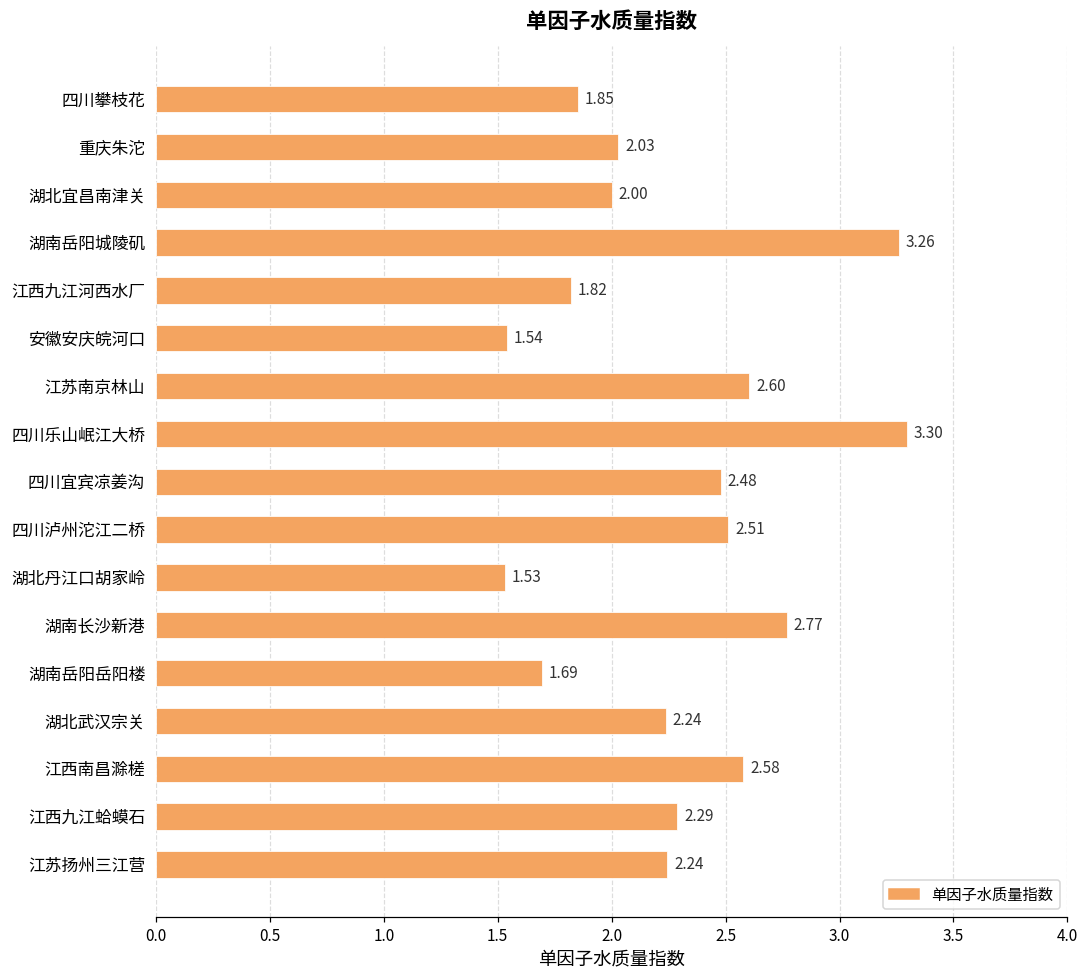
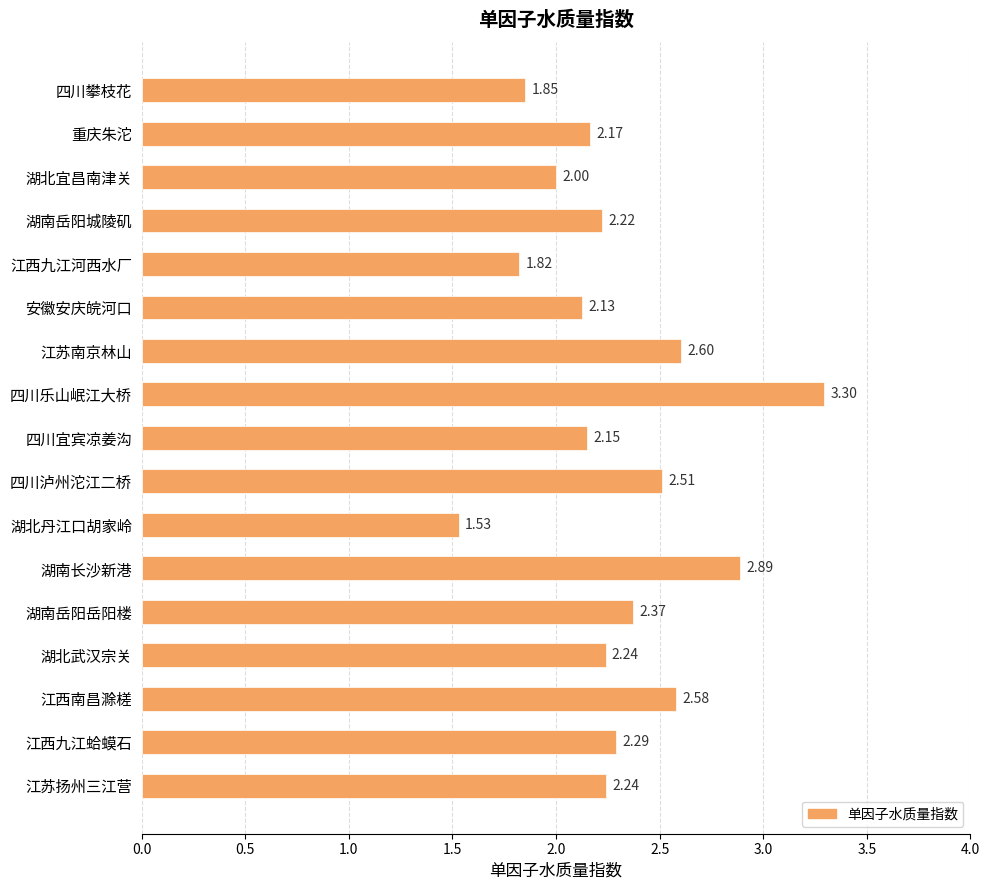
重庆朱沱: 2.03 -> 2.17
湖南岳阳城陵矶: 3.26 -> 2.22
安徽安庆皖河口: 1.54 -> 2.13
四川宜宾凉姜沟: 2.48 -> 2.15
湖南长沙新港: 2.77 -> 2.89
湖南岳阳岳阳楼: 1.69 -> 2.37
